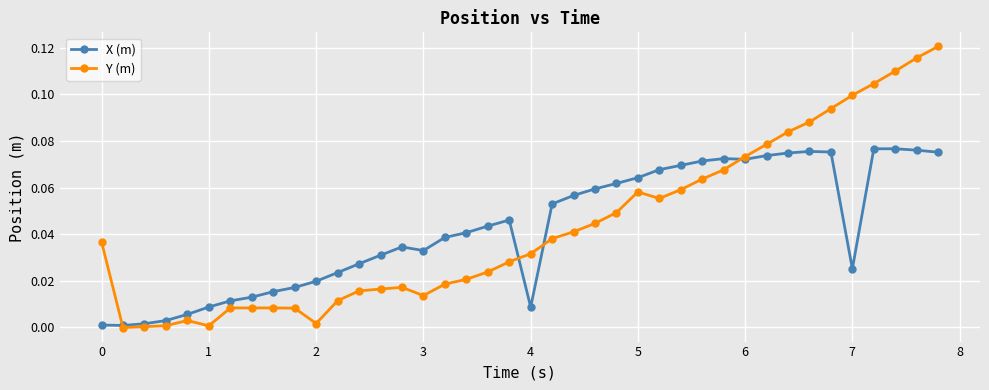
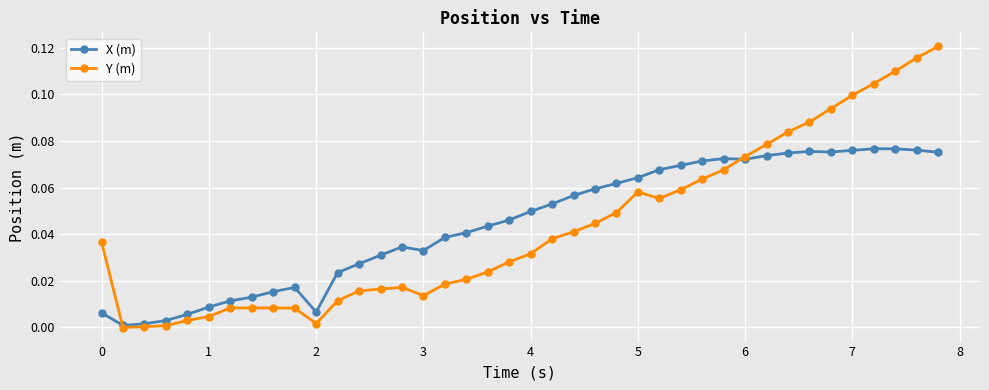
X (m), 0: 0.001 -> 0.006
Y (m), 1: 0.001 -> 0.005
X (m), 2: 0.020 -> 0.007
X (m), 4: 0.009 -> 0.050
X (m), 7: 0.025 -> 0.076
